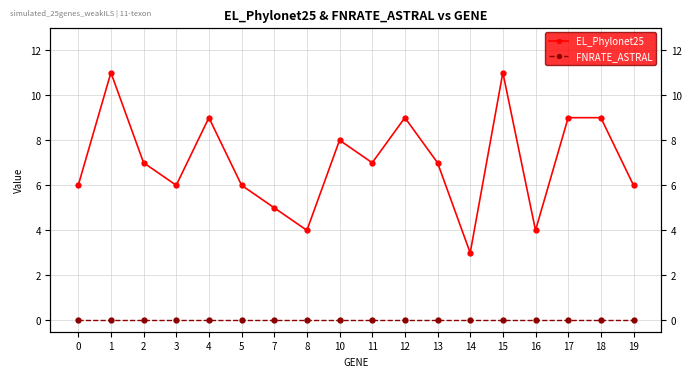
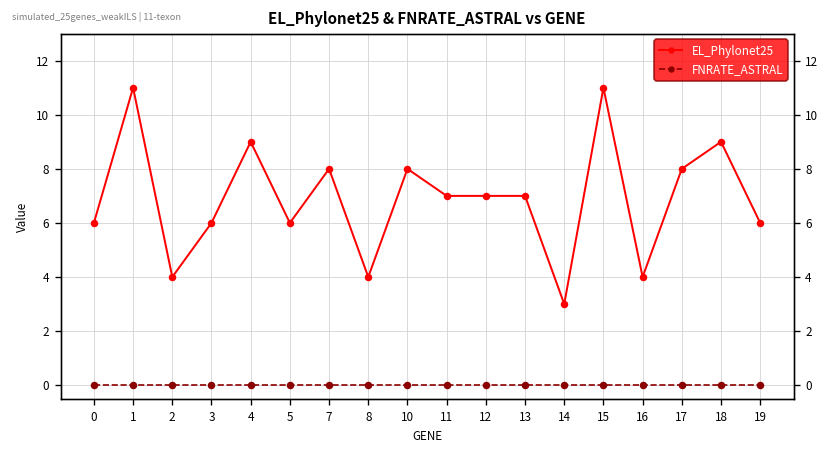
EL_Phylonet25, 2: 7 -> 4
EL_Phylonet25, 7: 5 -> 8
EL_Phylonet25, 12: 9 -> 7
EL_Phylonet25, 17: 9 -> 8
